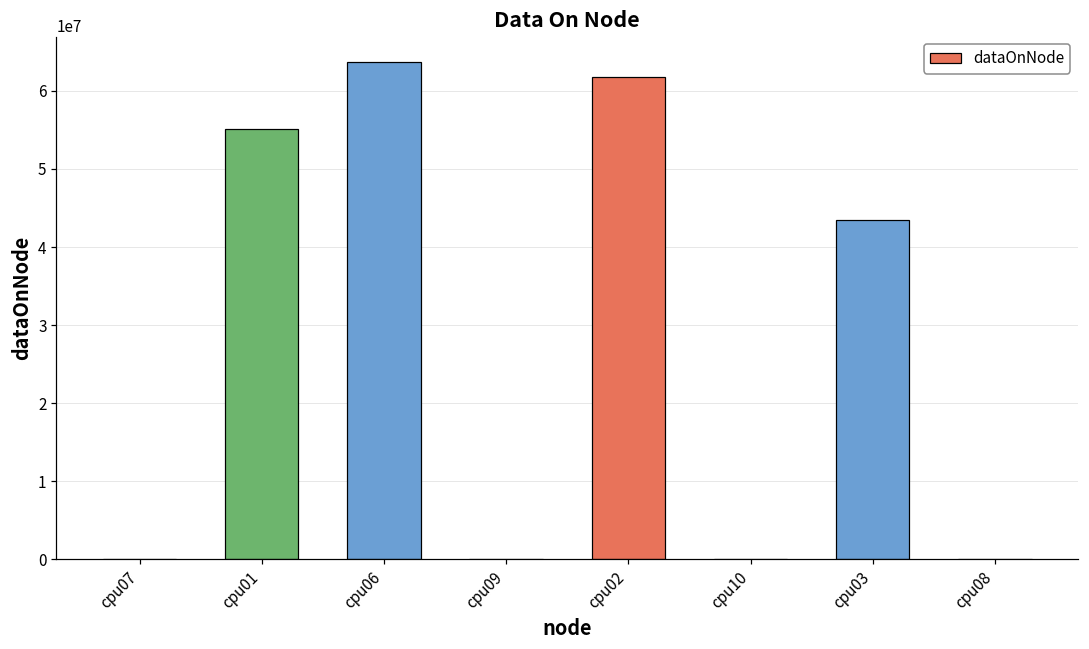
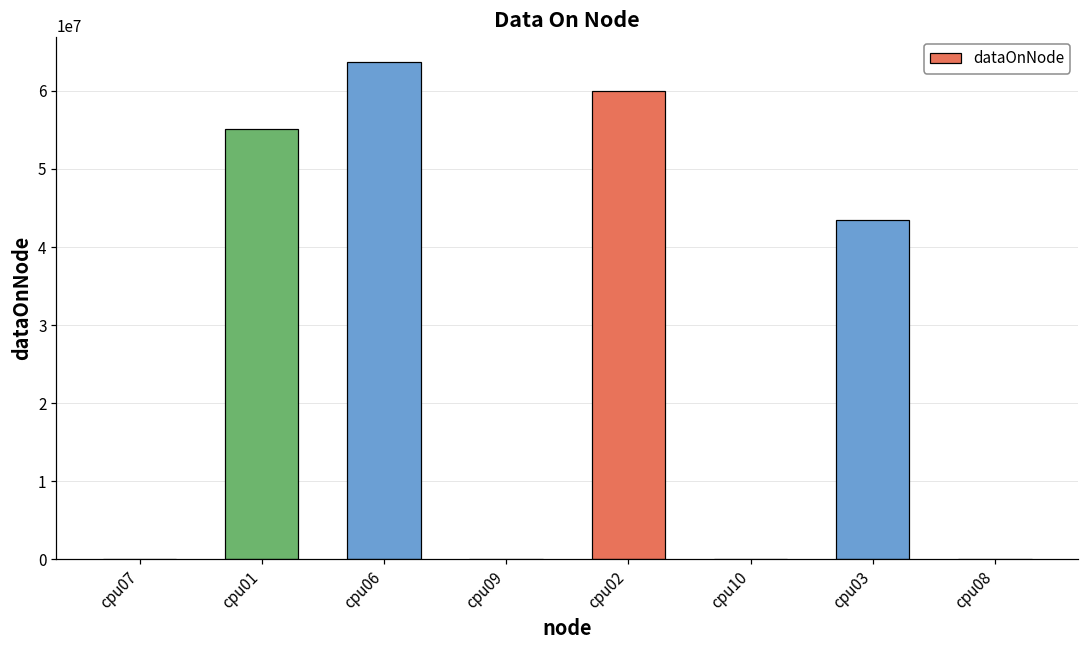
cpu02: 62000000 -> 60000000
